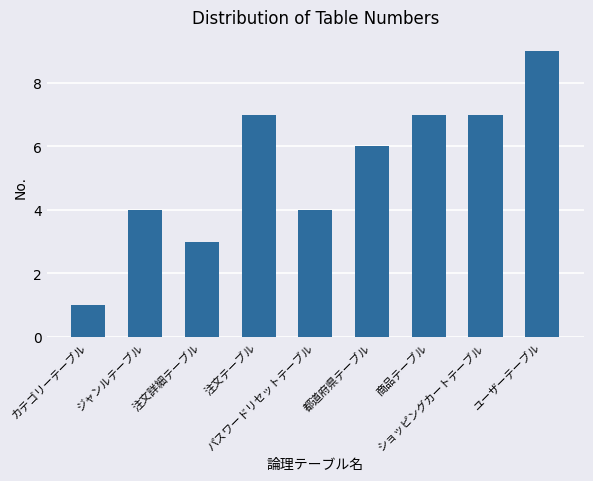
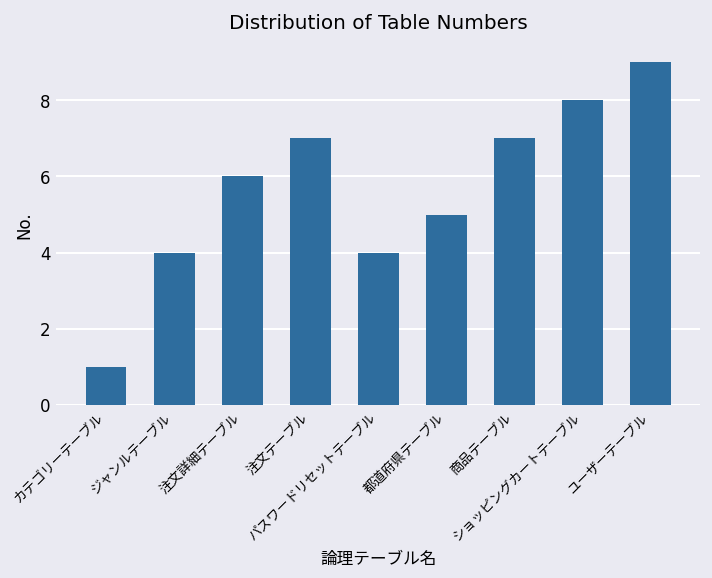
注文詳細テーブル: 3 -> 6
都道府県テーブル: 6 -> 5
ショッピングカートテーブル: 7 -> 8
